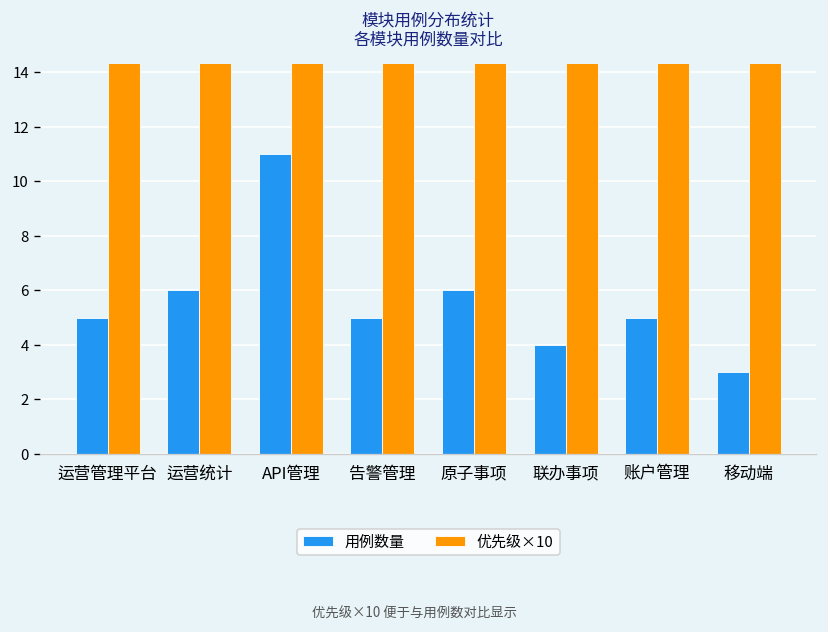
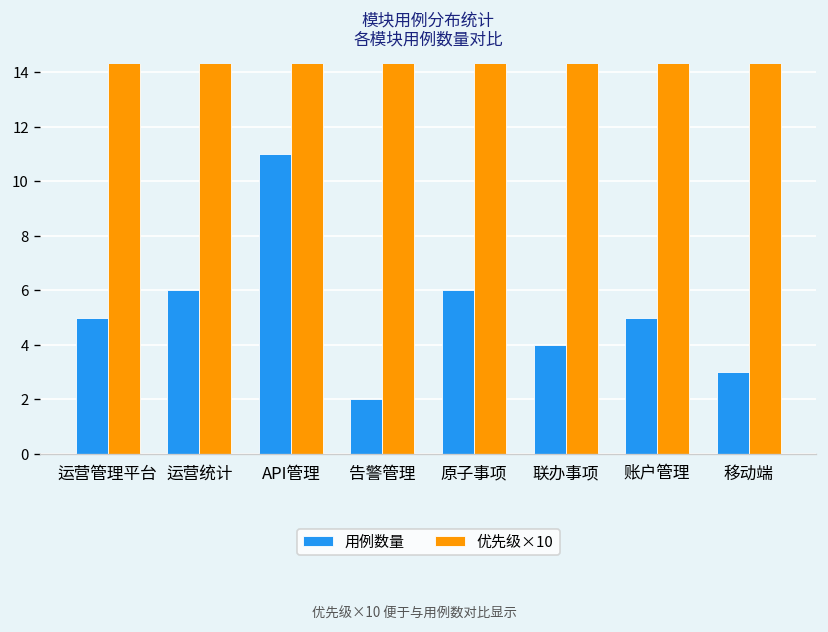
用例数量, 告警管理: 5 -> 2
